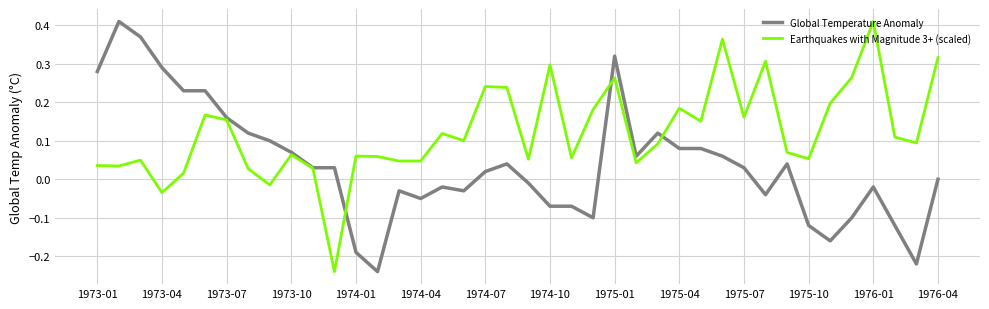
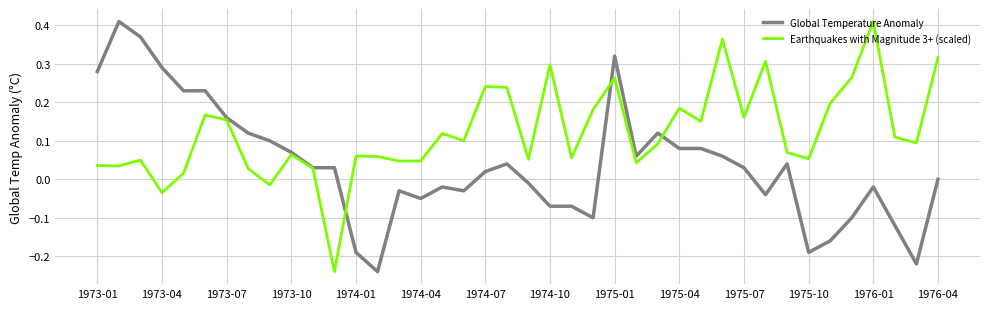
Global Temperature Anomaly, 1975-10: -0.12 -> -0.19
